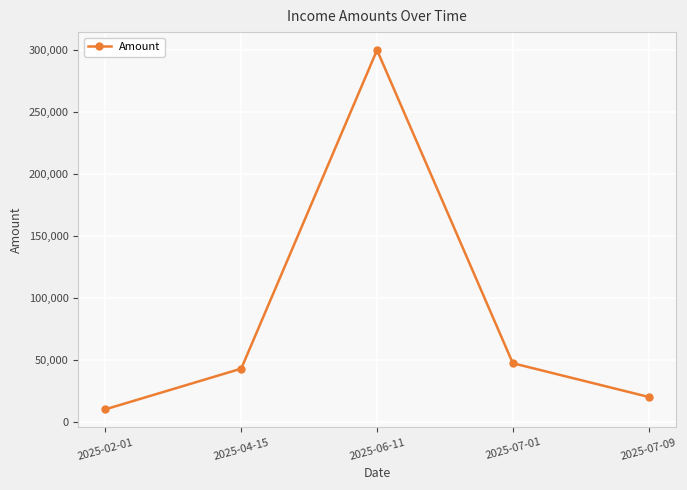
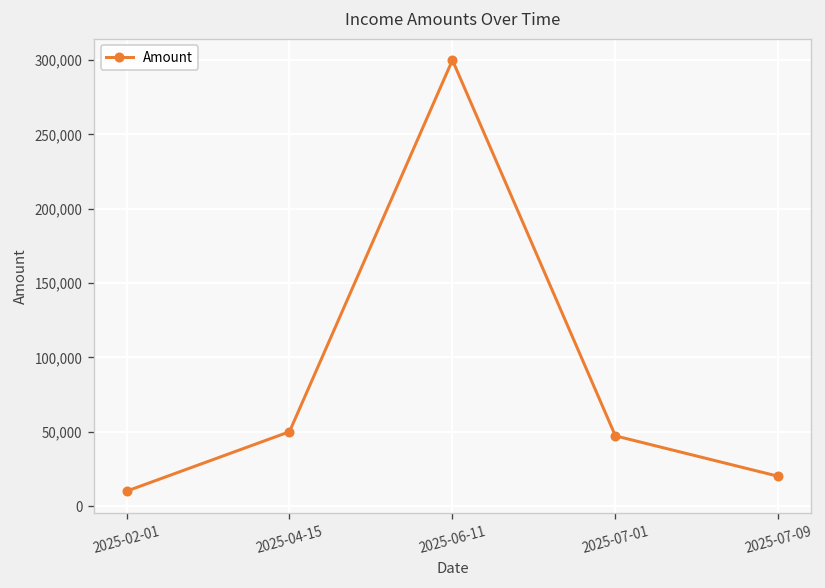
2025-04-15: 43,000 -> 50,000
